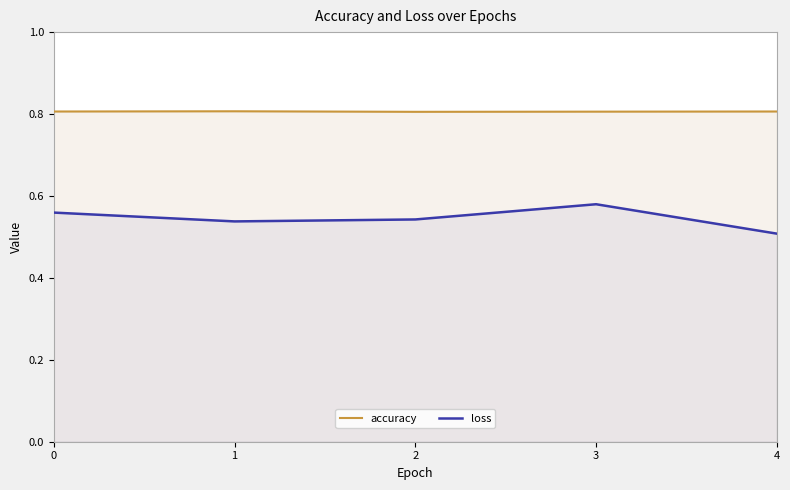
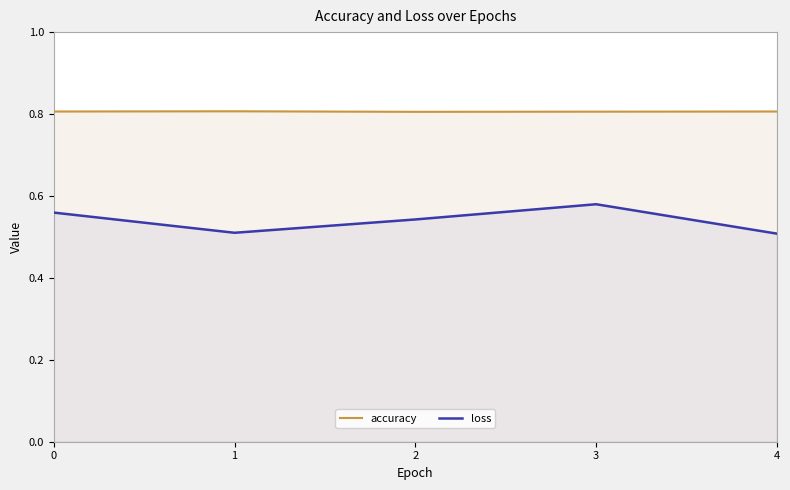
loss, 1: 0.54 -> 0.51
